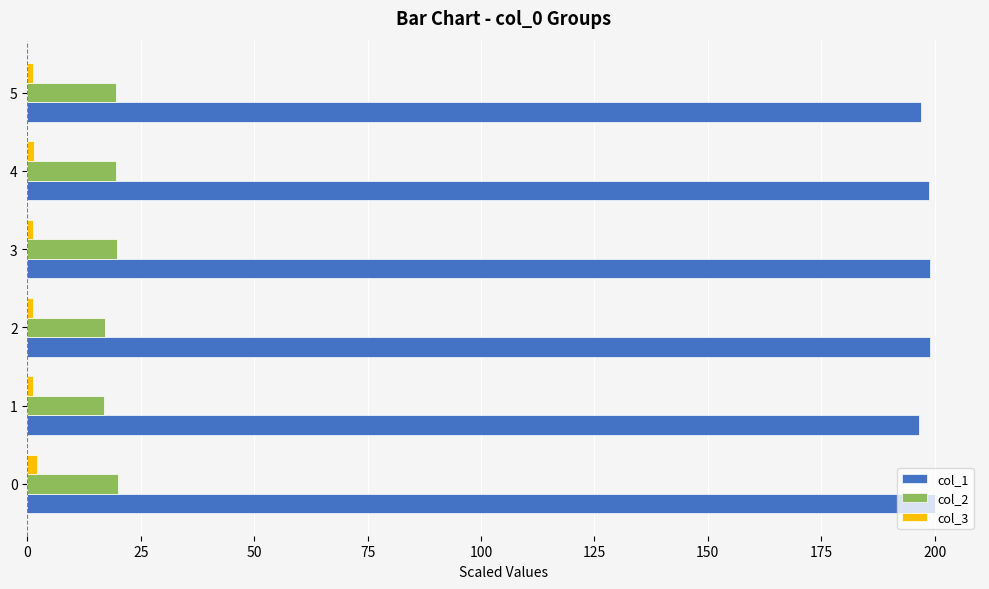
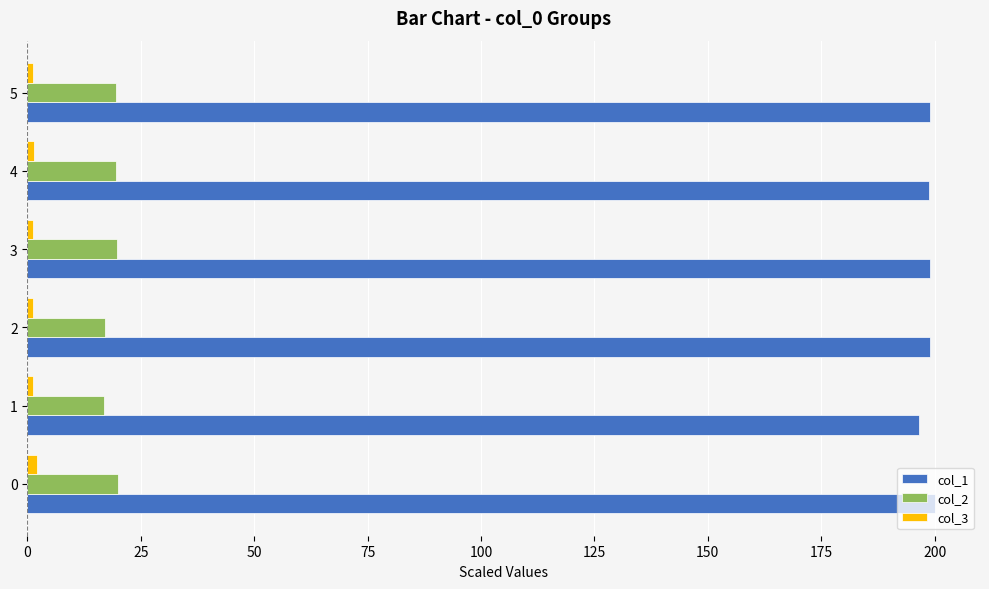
col_1, 5: 197 -> 199
